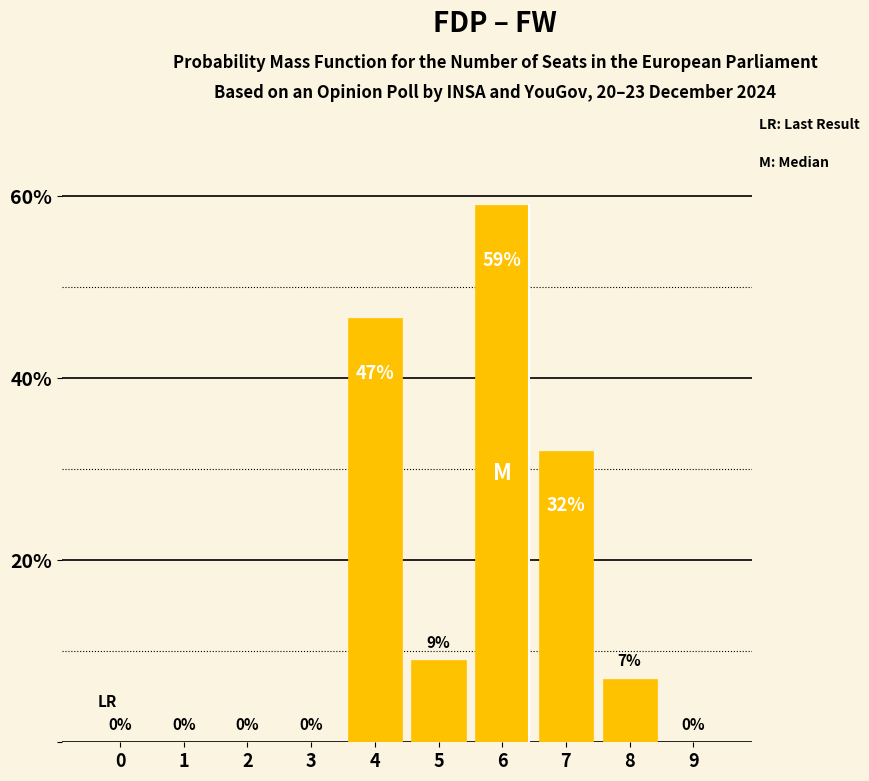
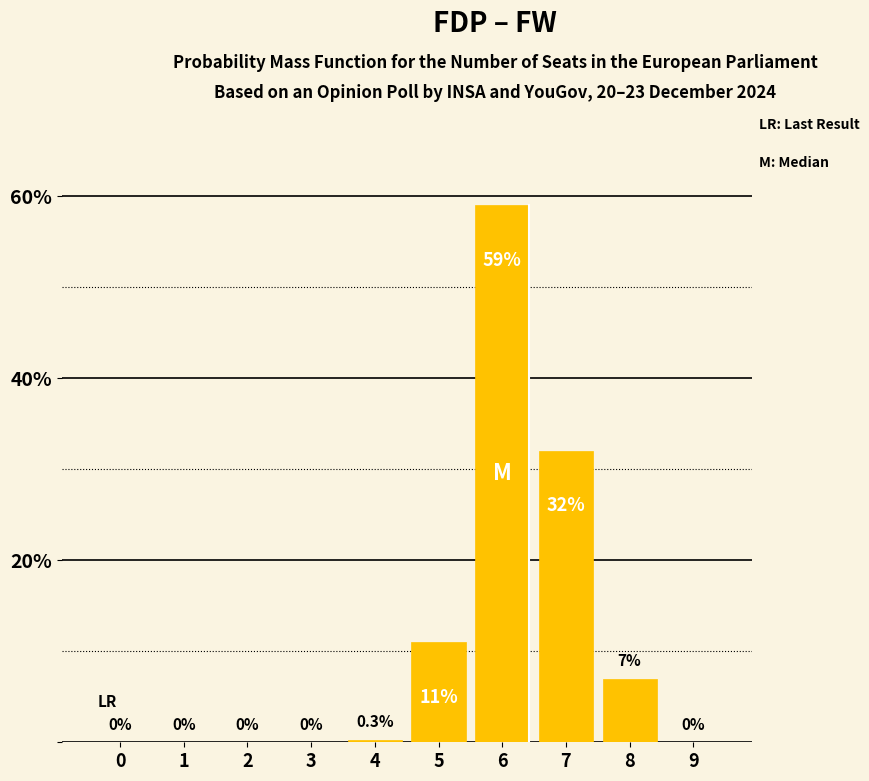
4: 47% -> 0.3%
5: 9% -> 11%
